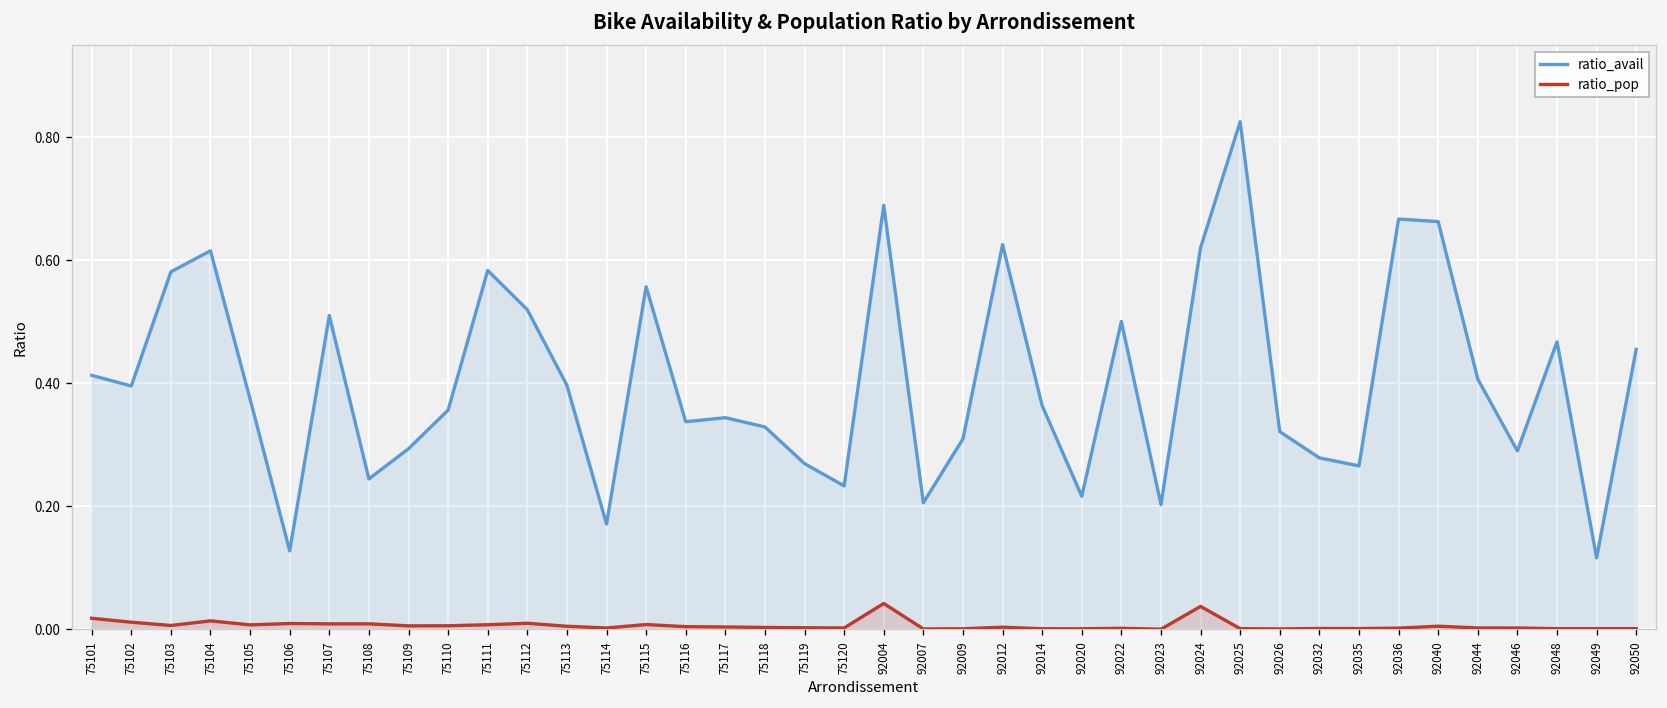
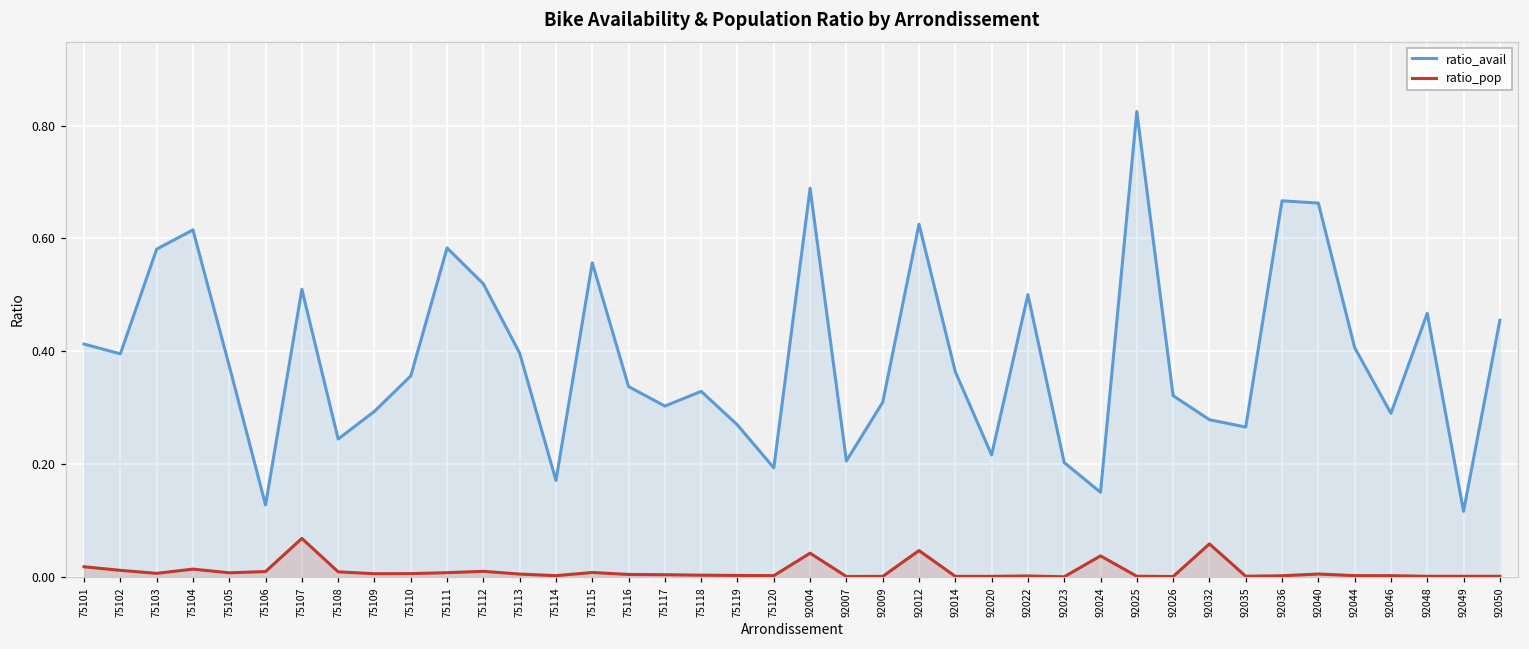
ratio_pop, 75107: 0.01 -> 0.07
ratio_avail, 75117: 0.34 -> 0.30
ratio_avail, 75120: 0.23 -> 0.19
ratio_pop, 92012: 0.00 -> 0.05
ratio_avail, 92024: 0.62 -> 0.15
ratio_pop, 92032: 0.00 -> 0.06
